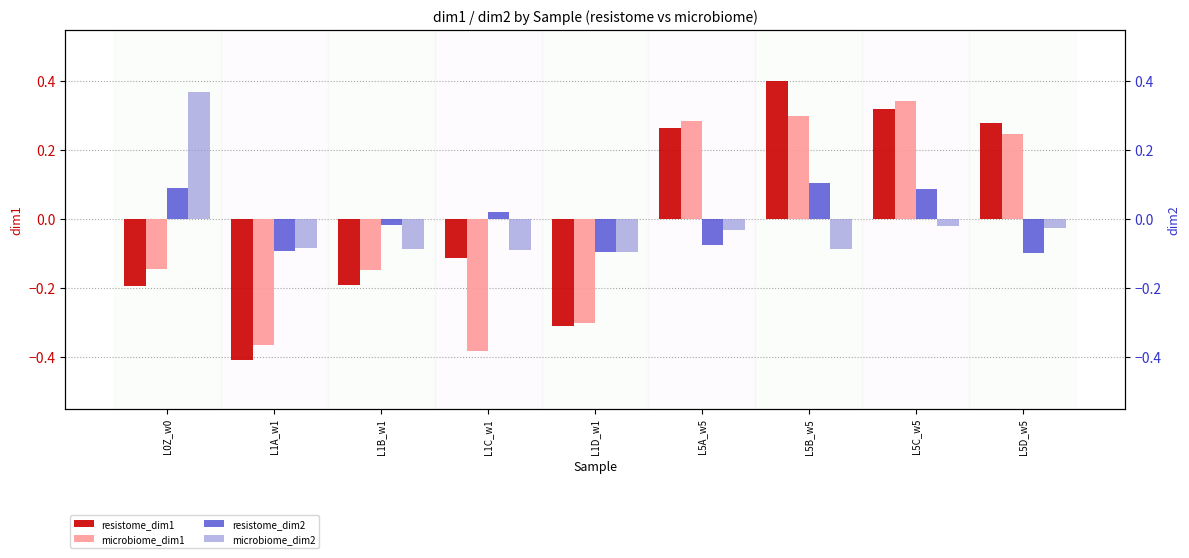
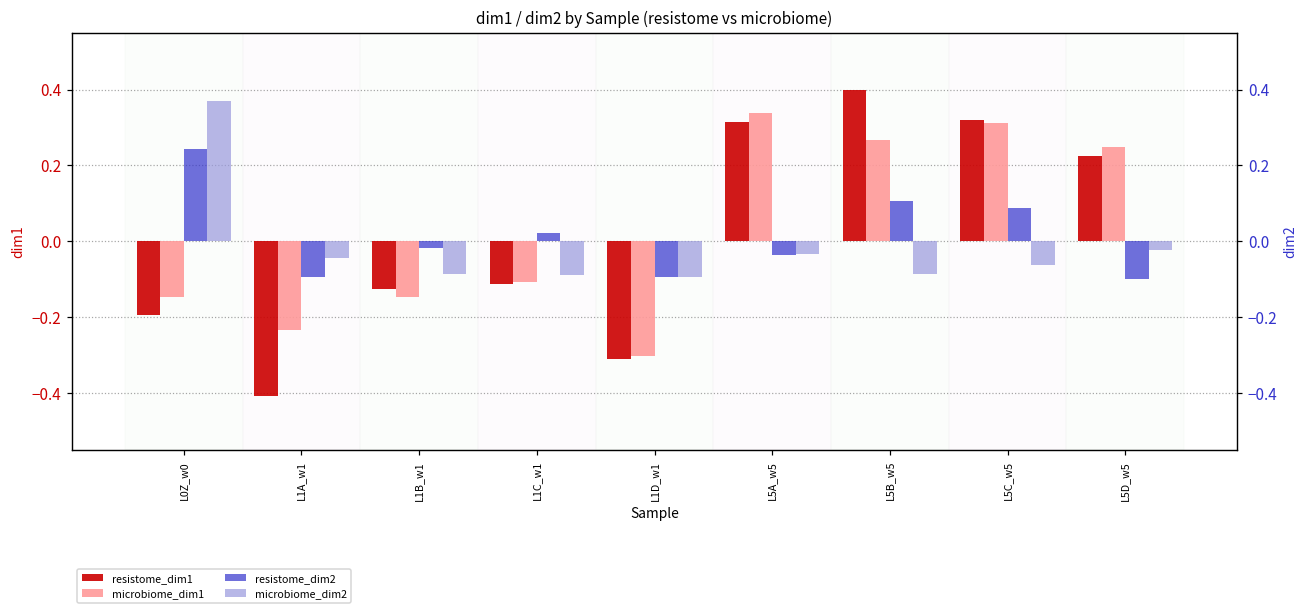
microbiome_dim1, L1A_w1: -0.37 -> -0.23
resistome_dim1, L1B_w1: -0.19 -> -0.13
microbiome_dim1, L1C_w1: -0.38 -> -0.11
resistome_dim1, L5A_w5: 0.26 -> 0.31
microbiome_dim1, L5A_w5: 0.28 -> 0.34
microbiome_dim1, L5B_w5: 0.30 -> 0.27
microbiome_dim1, L5C_w5: 0.34 -> 0.31
resistome_dim1, L5D_w5: 0.28 -> 0.22
resistome_dim2, L0Z_w0: 0.09 -> 0.24
microbiome_dim2, L1A_w1: -0.08 -> -0.05
resistome_dim2, L5A_w5: -0.08 -> -0.04
microbiome_dim2, L5C_w5: -0.02 -> -0.06
